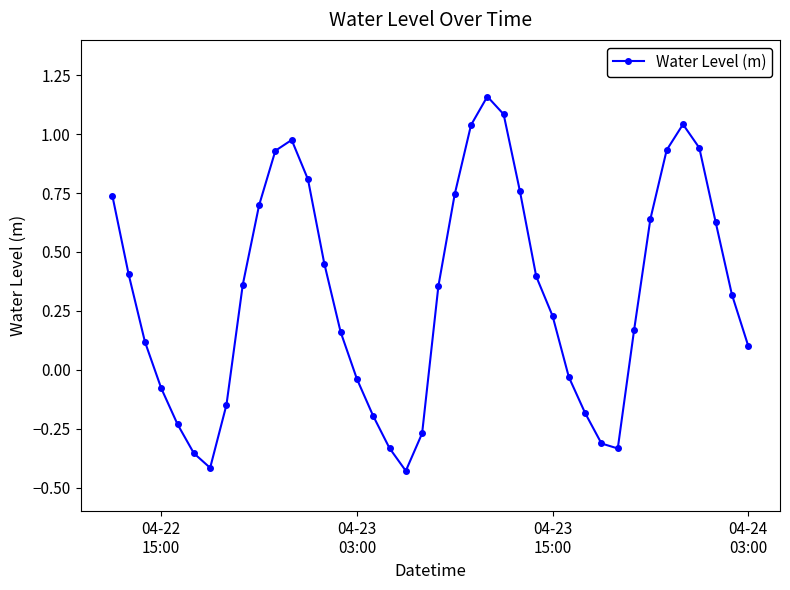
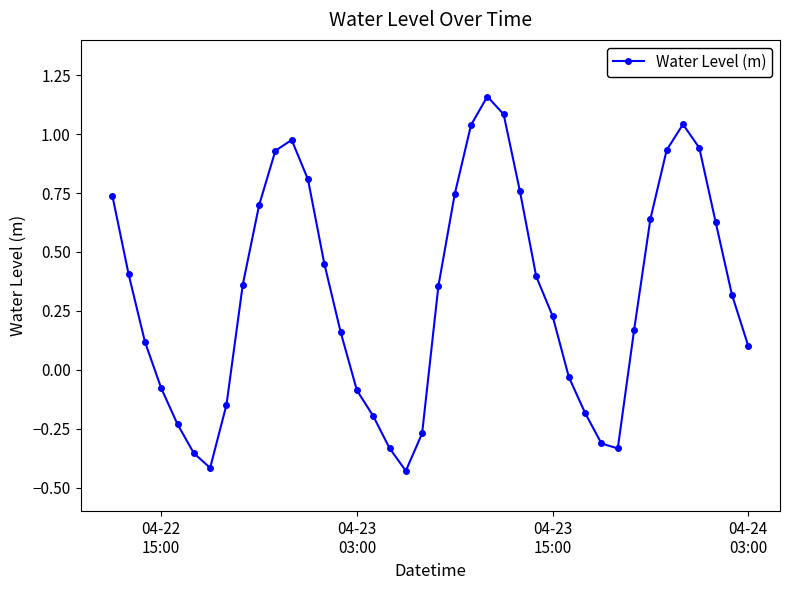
04-23 03:00: -0.04 -> -0.09
